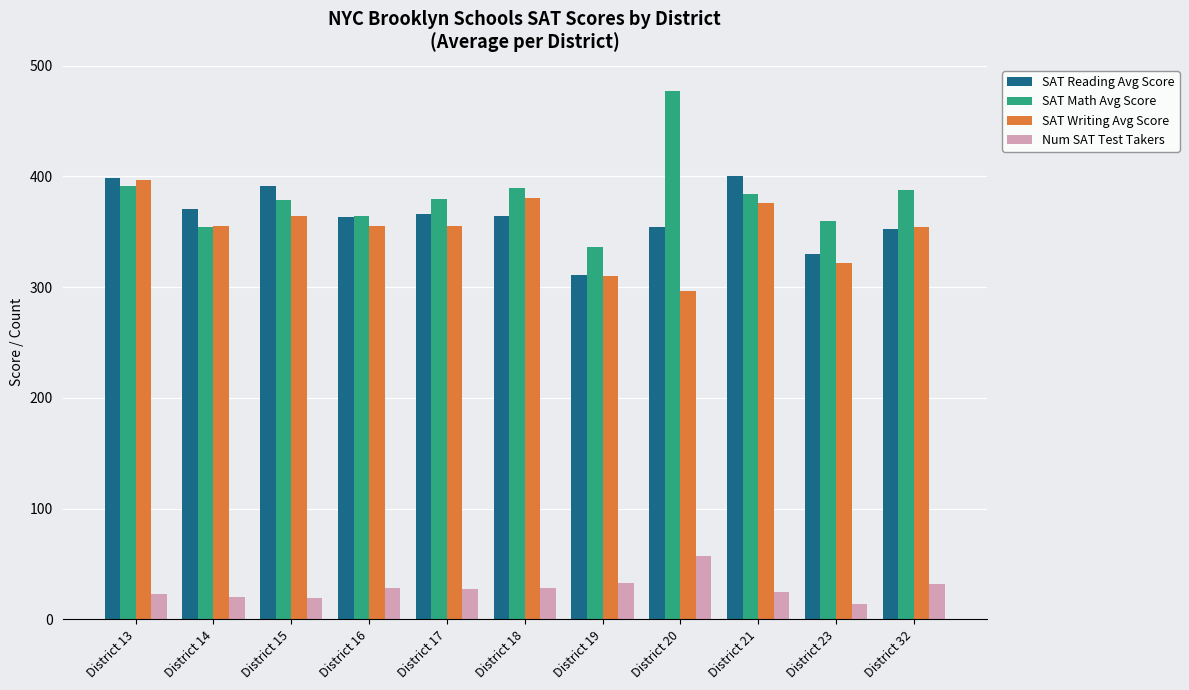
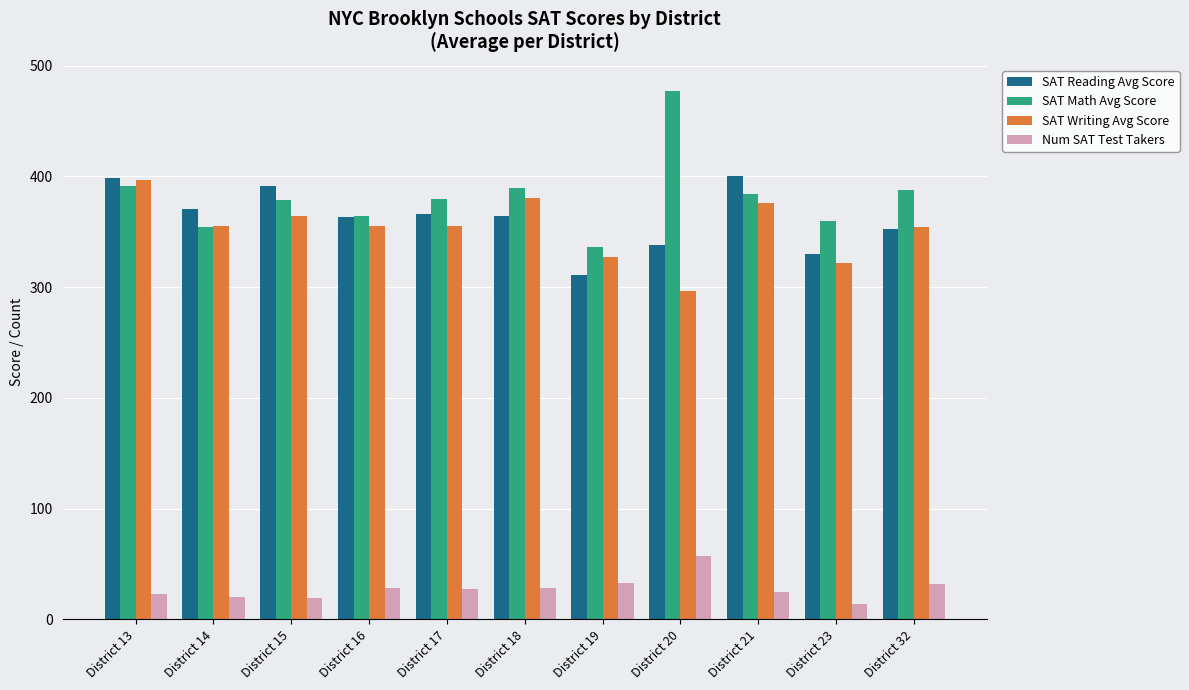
SAT Writing Avg Score, District 19: 310 -> 327
SAT Reading Avg Score, District 20: 354 -> 338
